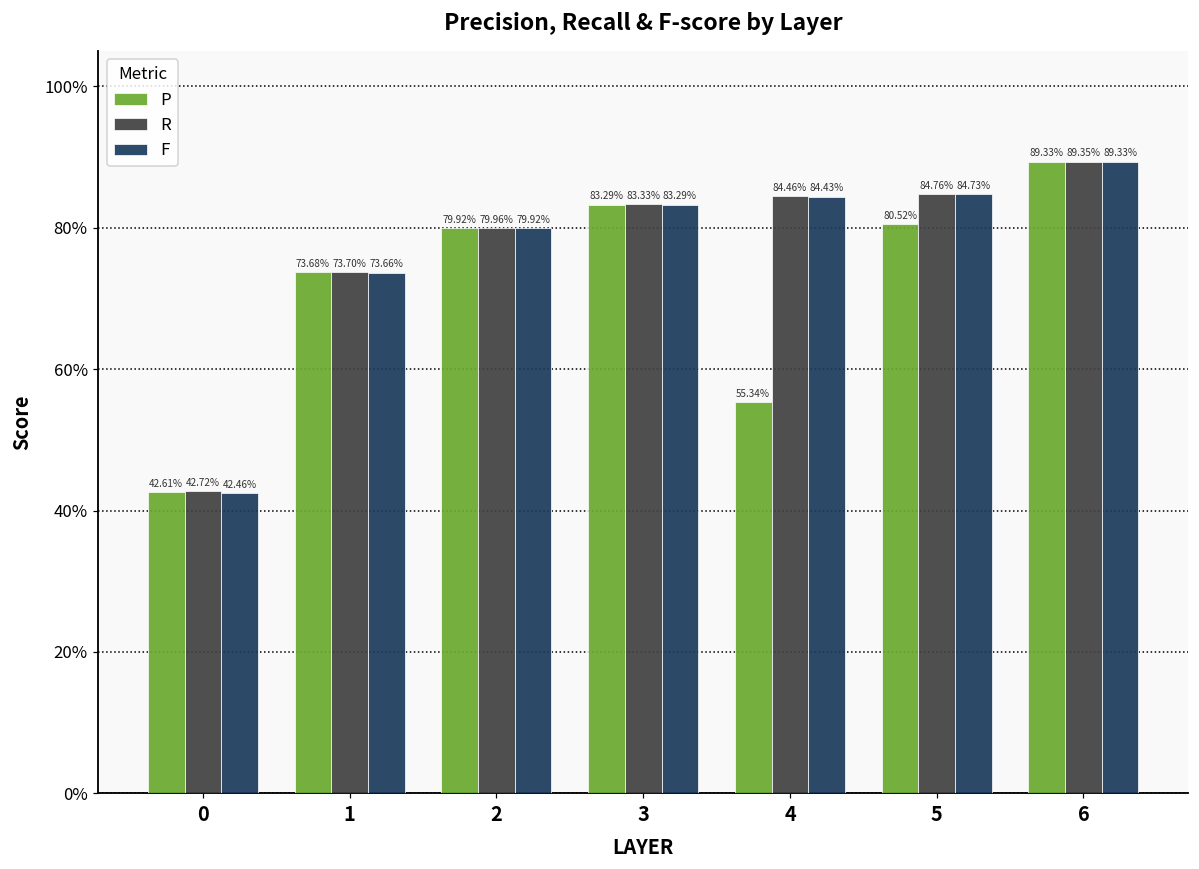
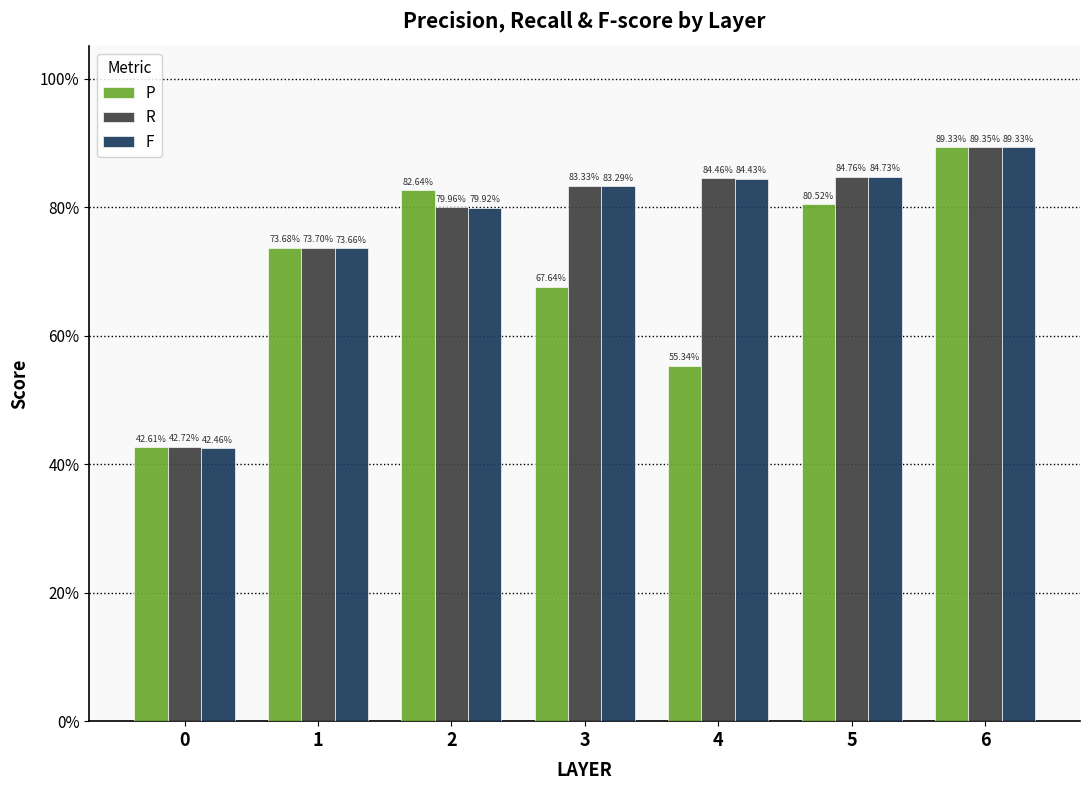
P, 2: 79.92% -> 82.64%
P, 3: 83.29% -> 67.64%
